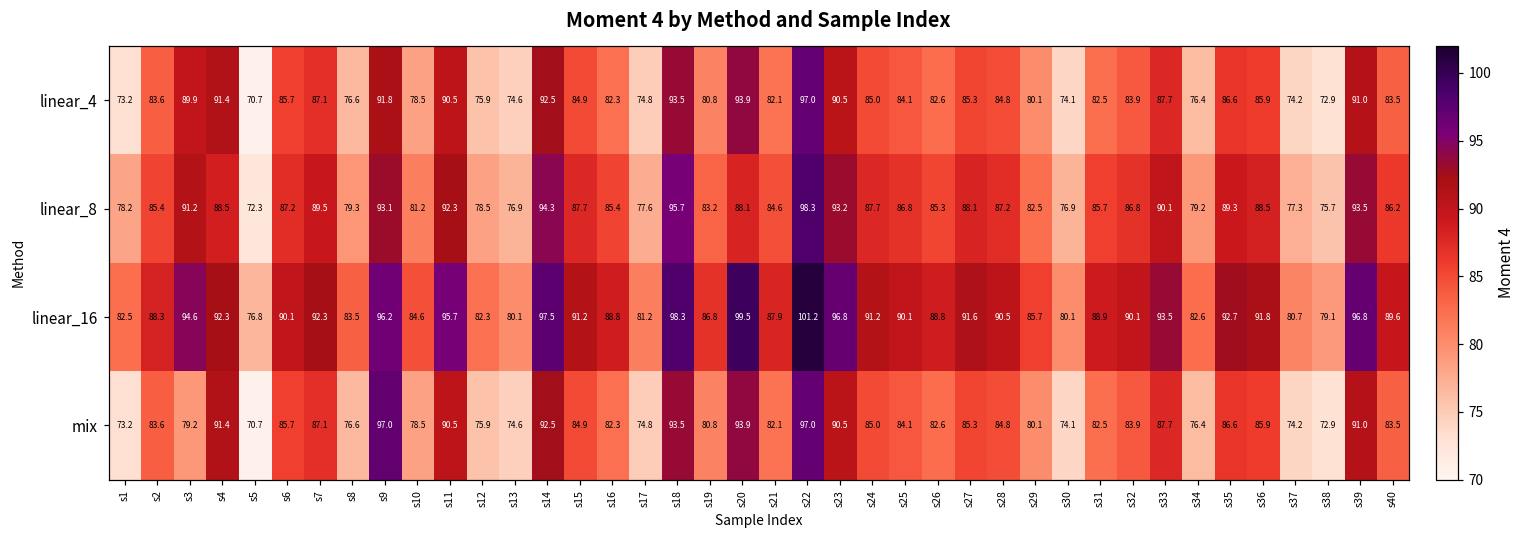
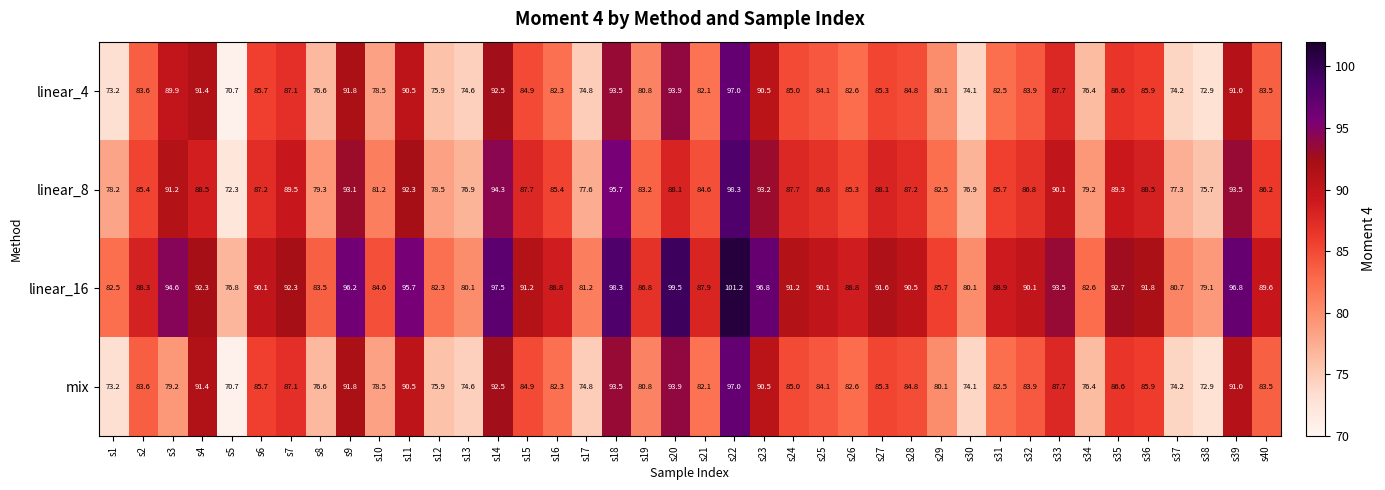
mix, s9: 97.0 -> 91.8
